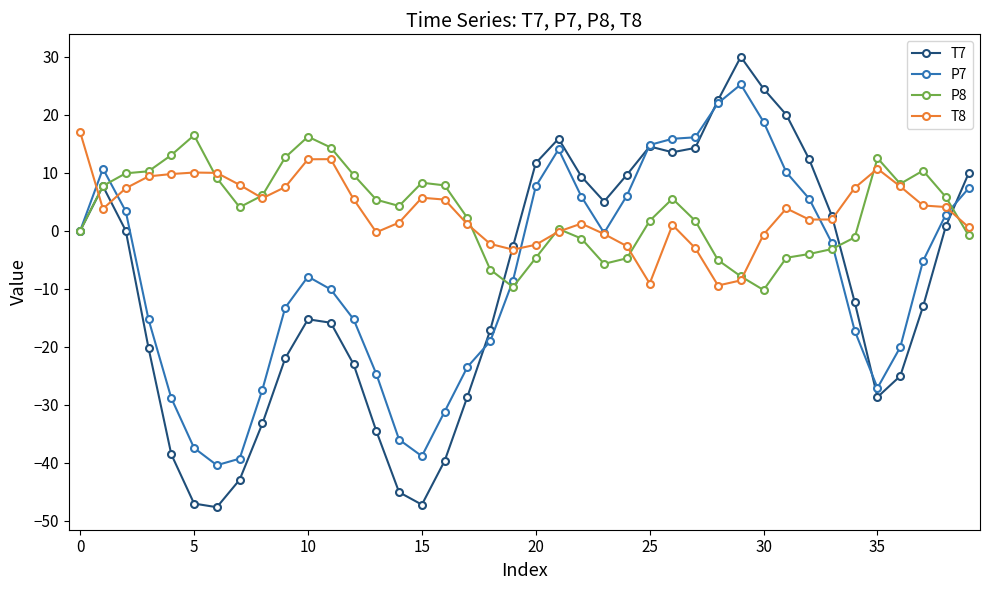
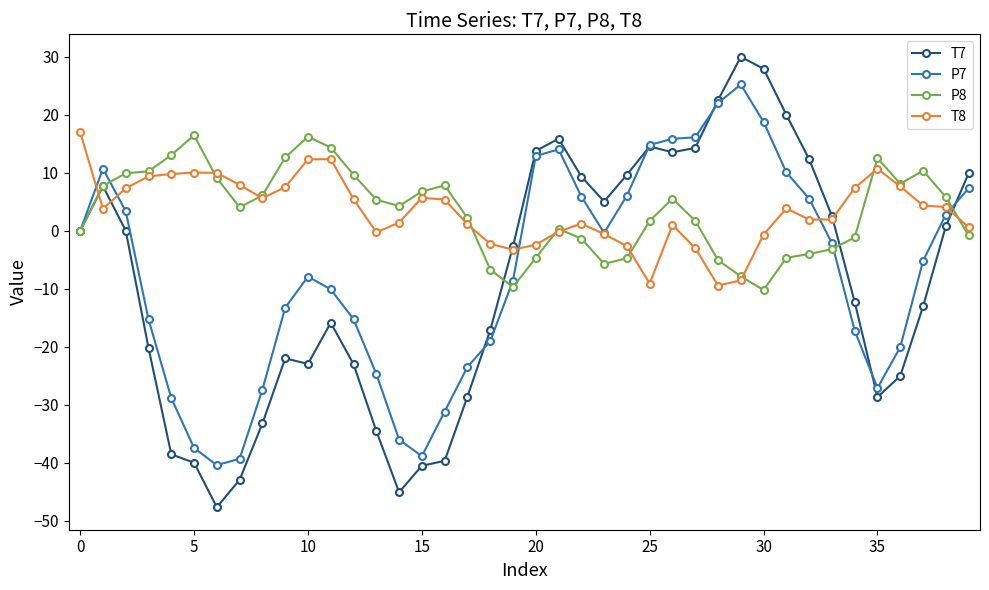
T7, 5: -47 -> -40
T7, 10: -15 -> -23
T7, 15: -47 -> -41
P8, 15: 8 -> 7
T7, 20: 12 -> 14
P7, 20: 8 -> 13
T7, 30: 24 -> 28
